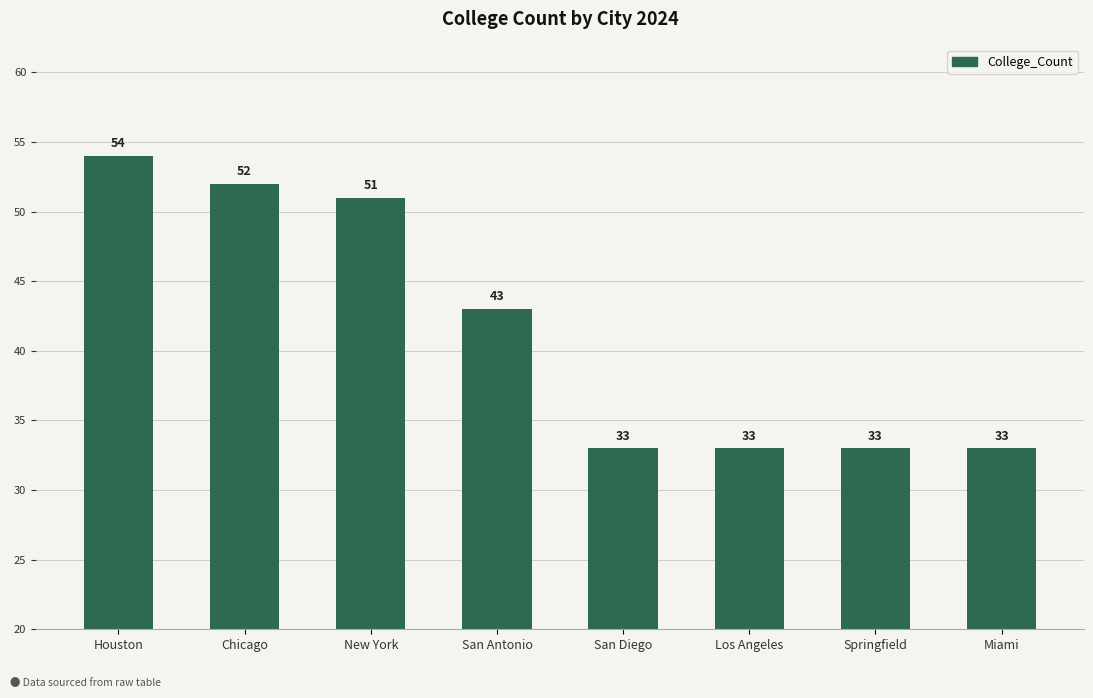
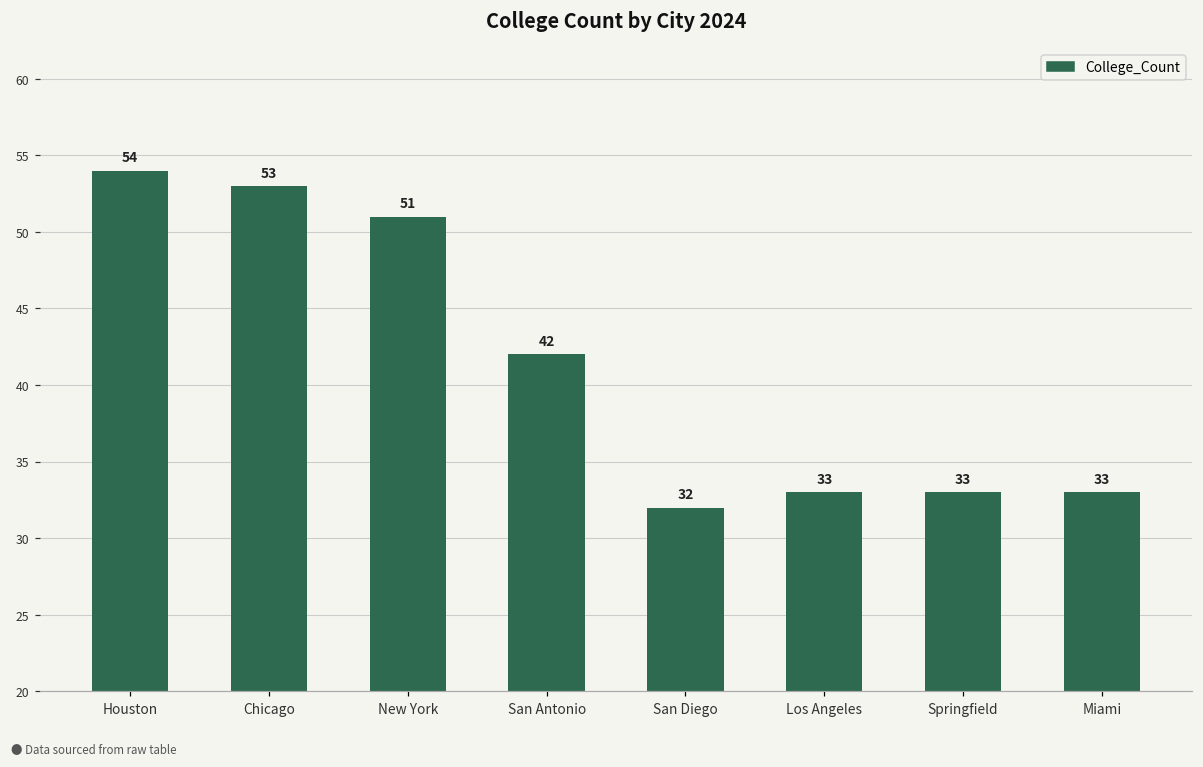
Chicago: 52 -> 53
San Antonio: 43 -> 42
San Diego: 33 -> 32
